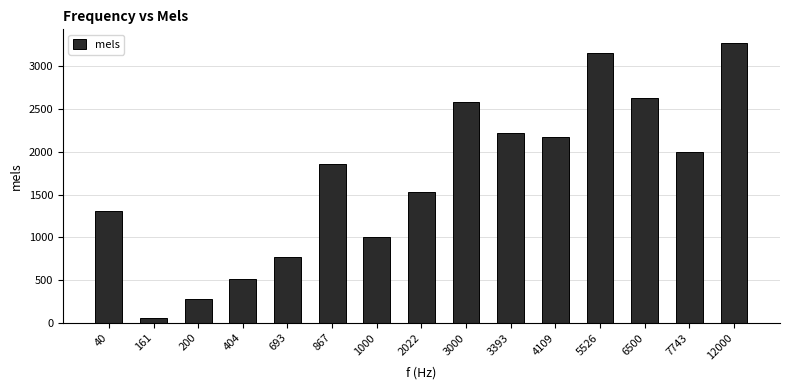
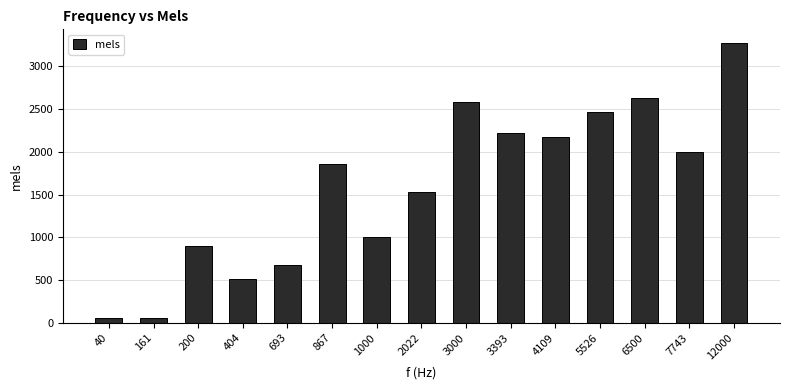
40: 1300 -> 100
200: 300 -> 900
693: 800 -> 700
5526: 3200 -> 2500
